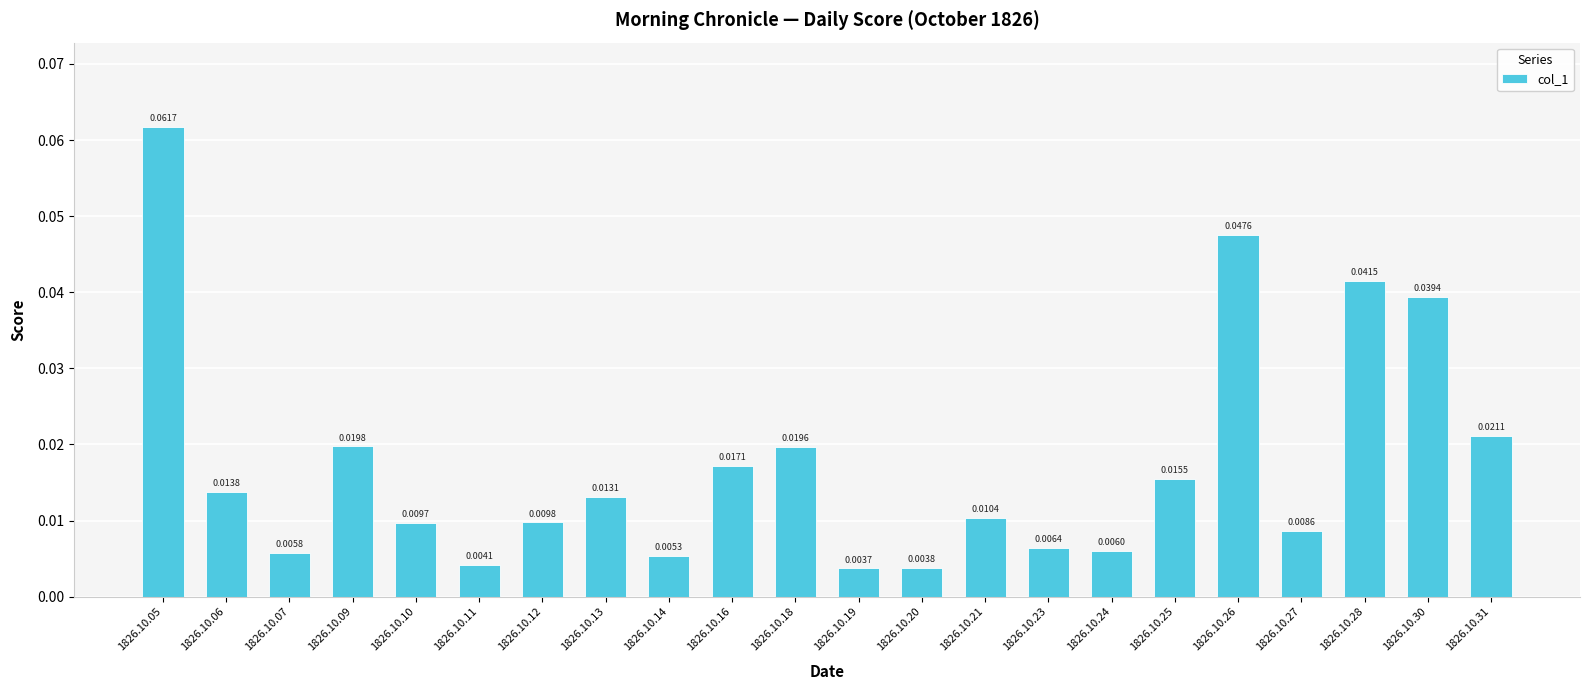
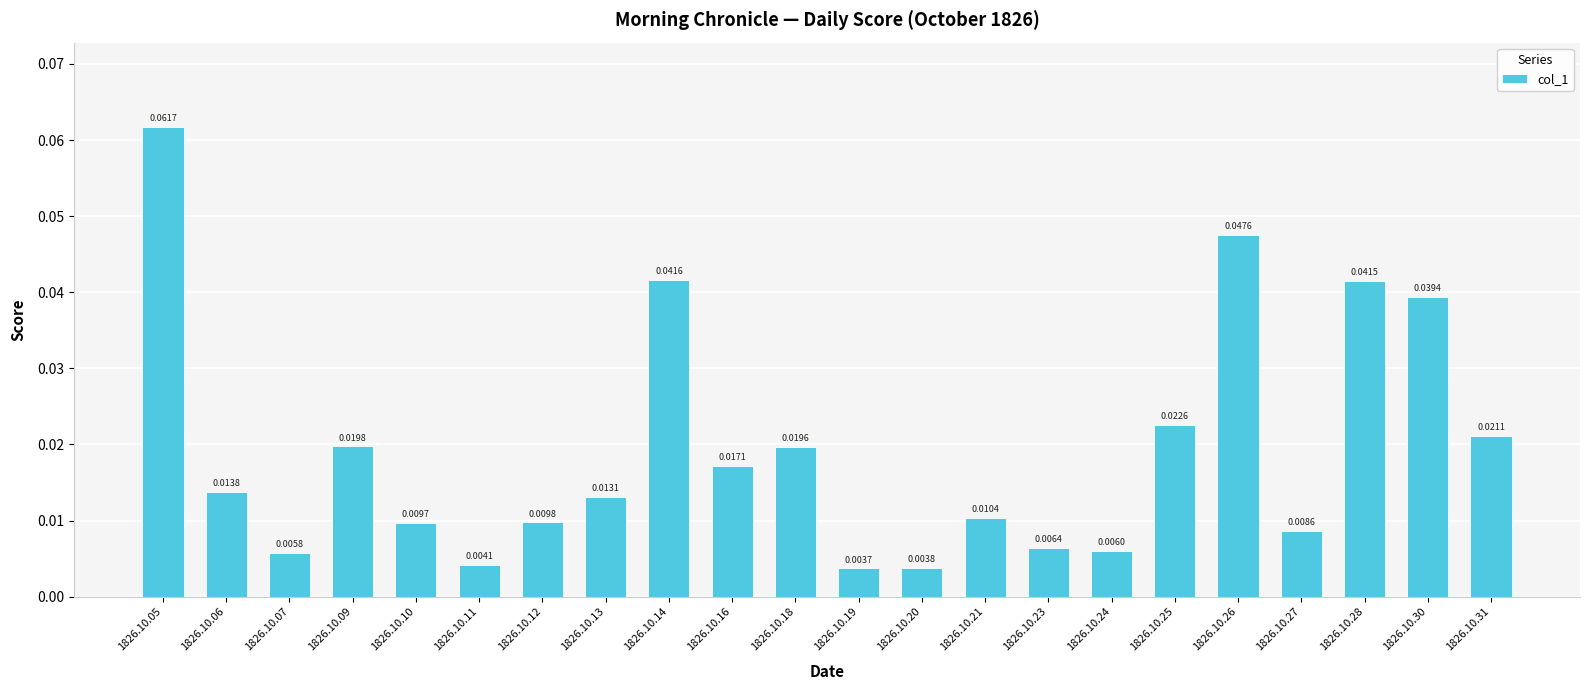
1826.10.14: 0.0053 -> 0.0416
1826.10.25: 0.0155 -> 0.0226
